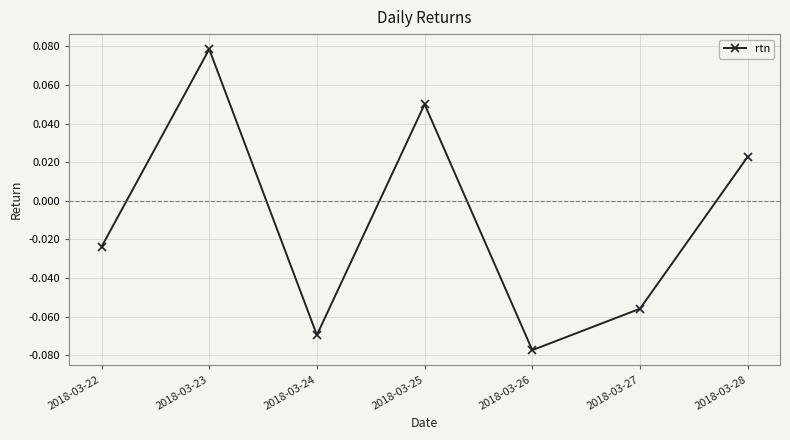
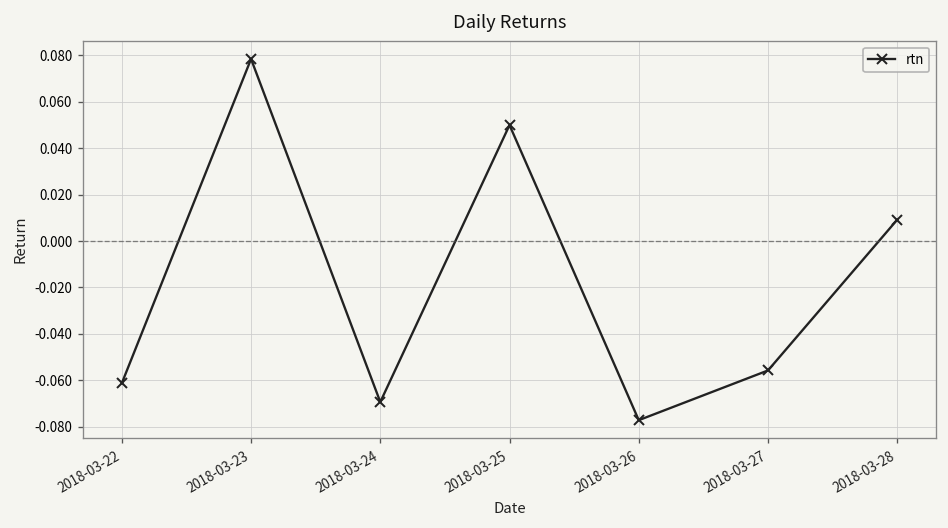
2018-03-22: -0.024 -> -0.061
2018-03-28: 0.023 -> 0.009
